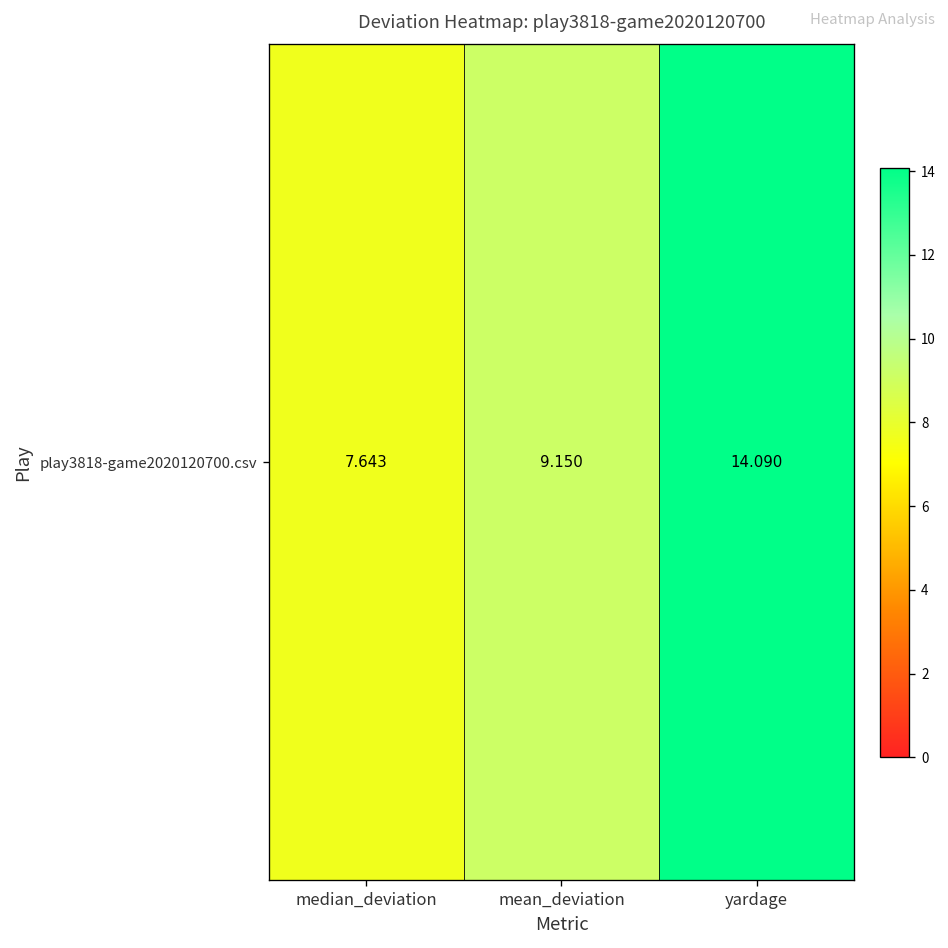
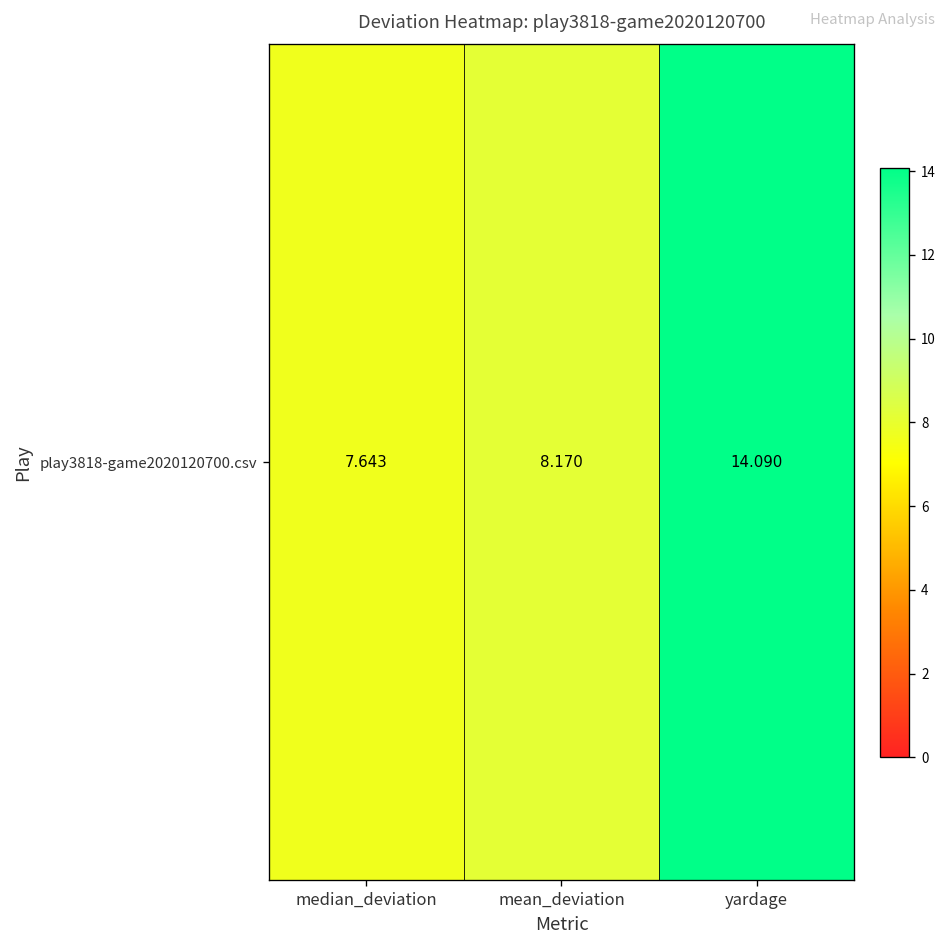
play3818-game2020120700.csv, mean_deviation: 9.150 -> 8.170
